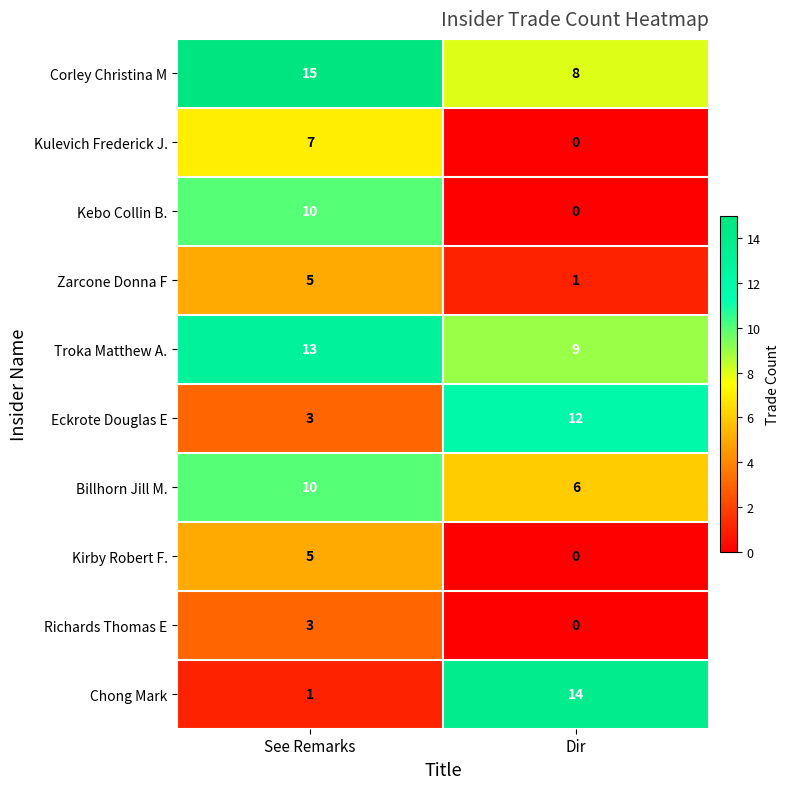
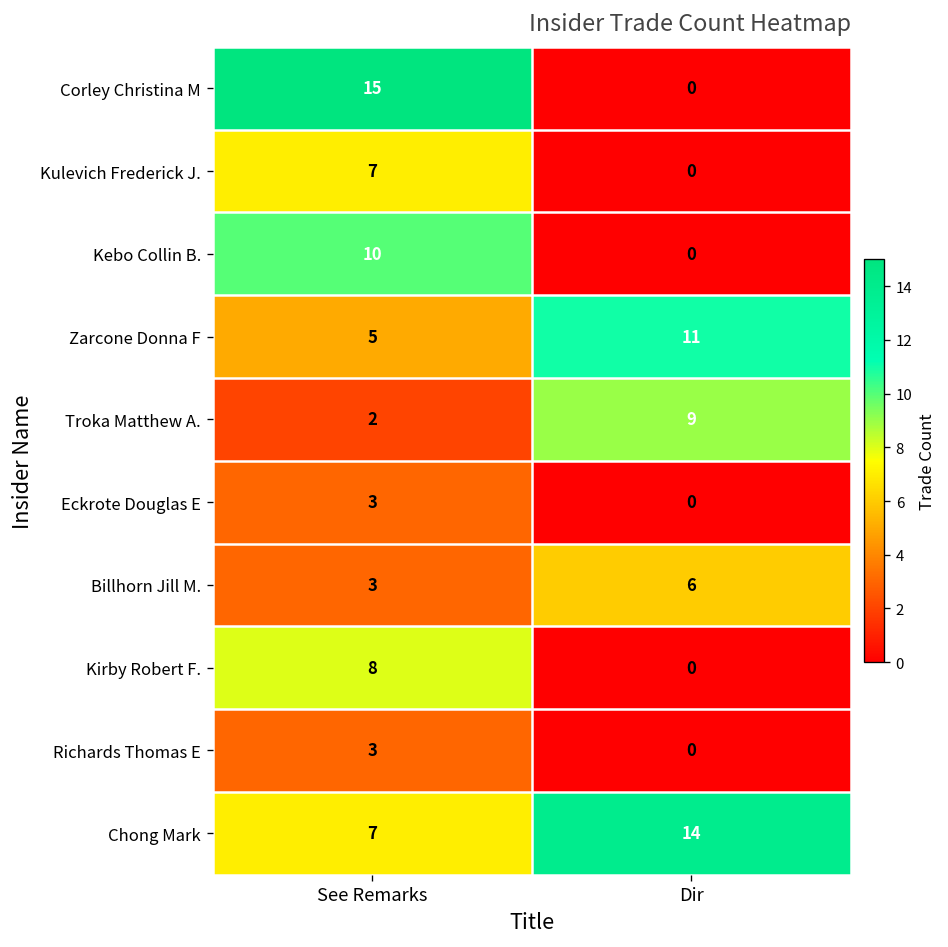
Corley Christina M, Dir: 8 -> 0
Zarcone Donna F, Dir: 1 -> 11
Troka Matthew A., See Remarks: 13 -> 2
Eckrote Douglas E, Dir: 12 -> 0
Billhorn Jill M., See Remarks: 10 -> 3
Kirby Robert F., See Remarks: 5 -> 8
Chong Mark, See Remarks: 1 -> 7
